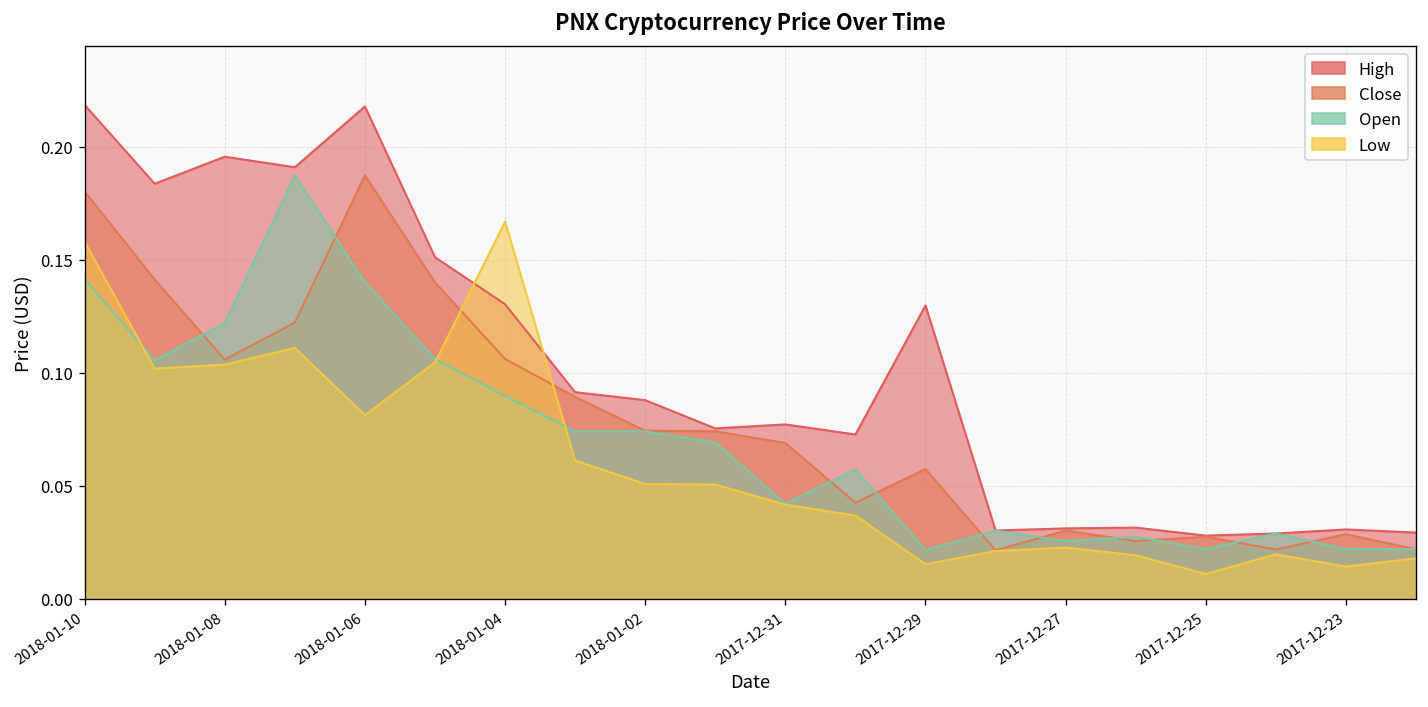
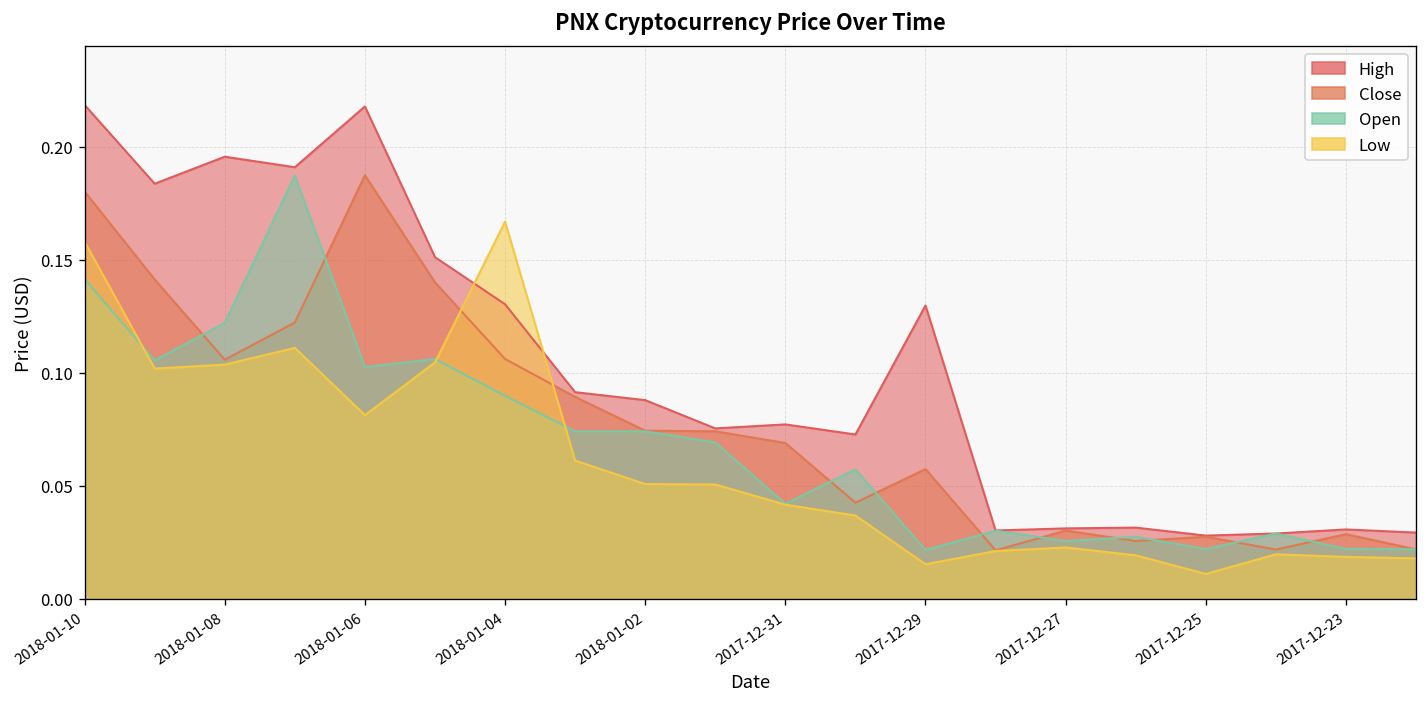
Open, 2018-01-06: 0.140 -> 0.103
Low, 2017-12-23: 0.014 -> 0.019
